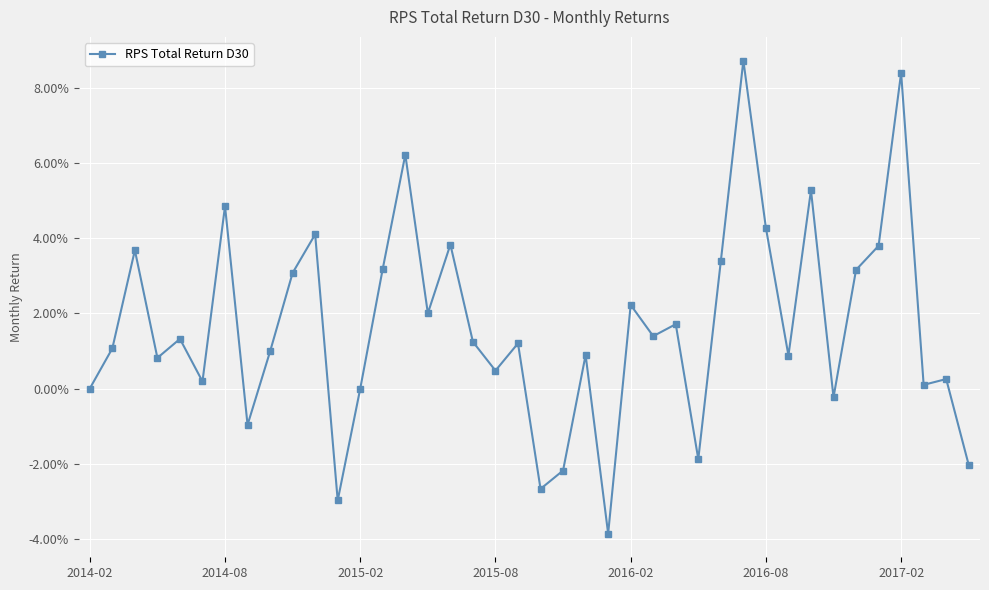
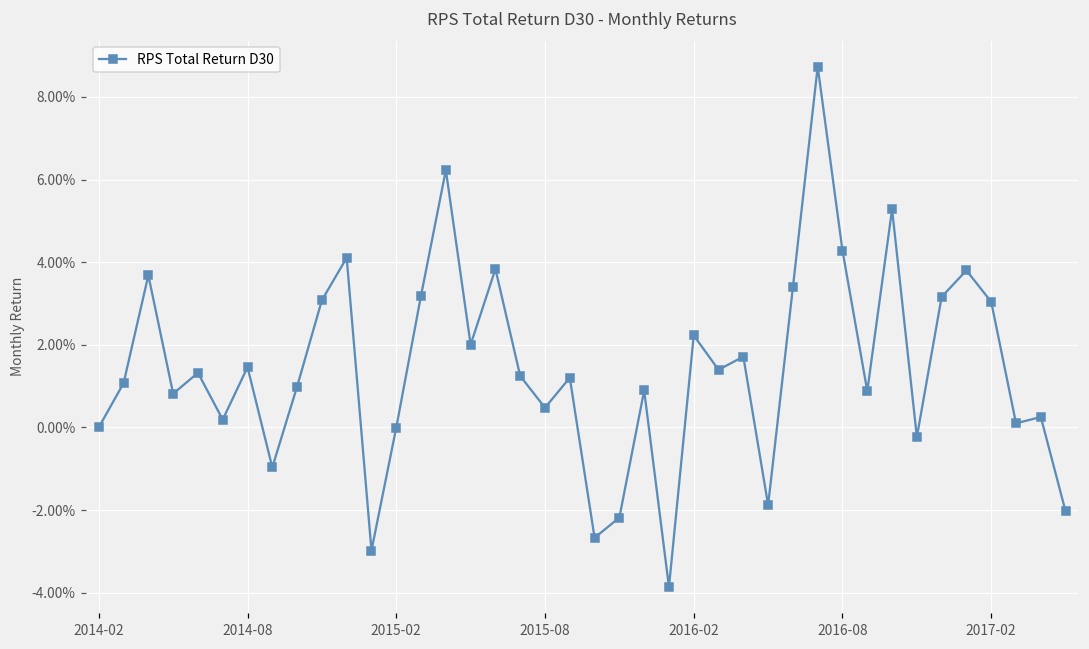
2014-08: 4.9% -> 1.5%
2017-02: 8.4% -> 3.0%
